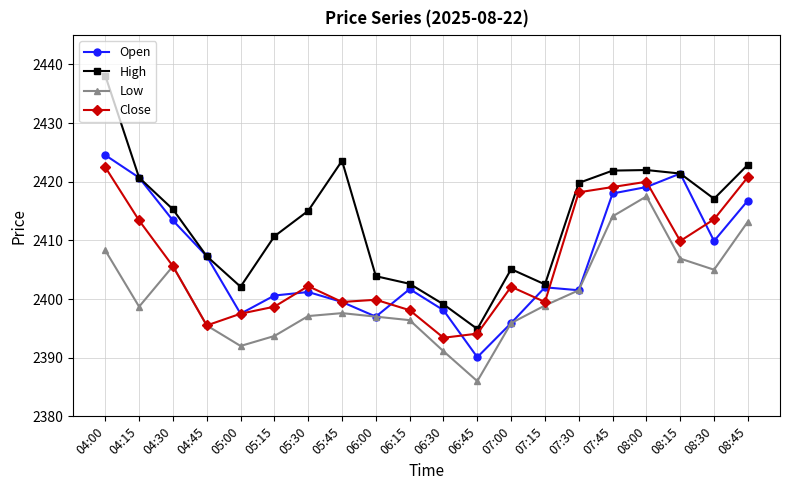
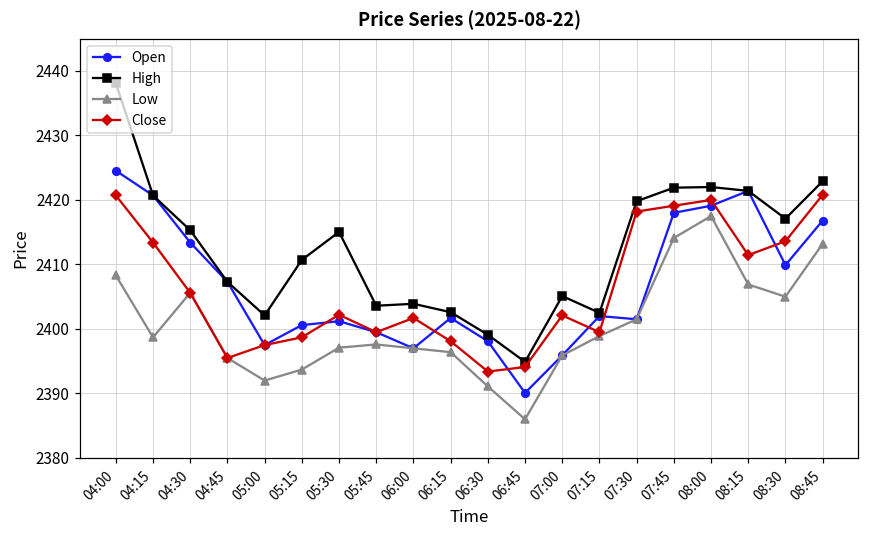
Close, 04:00: 2422 -> 2421
High, 05:45: 2424 -> 2404
Close, 06:00: 2400 -> 2402
Close, 08:15: 2410 -> 2411
